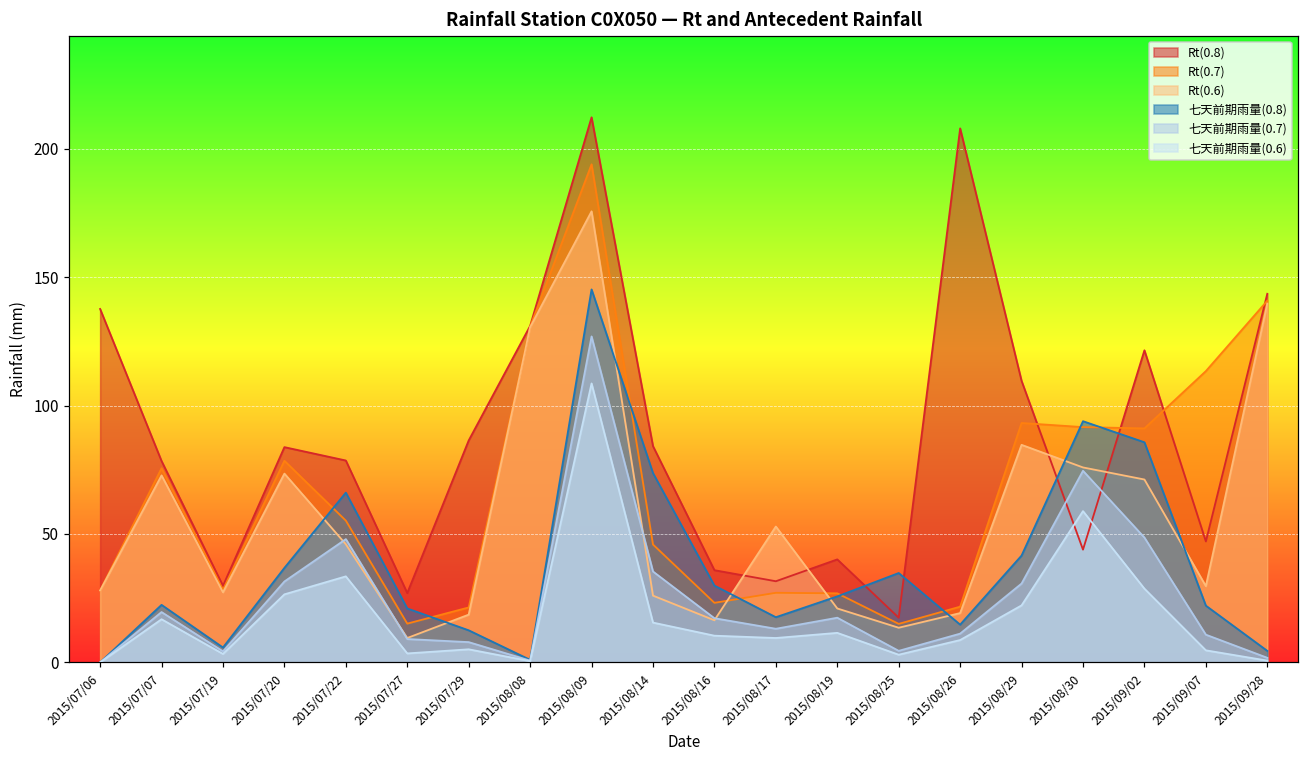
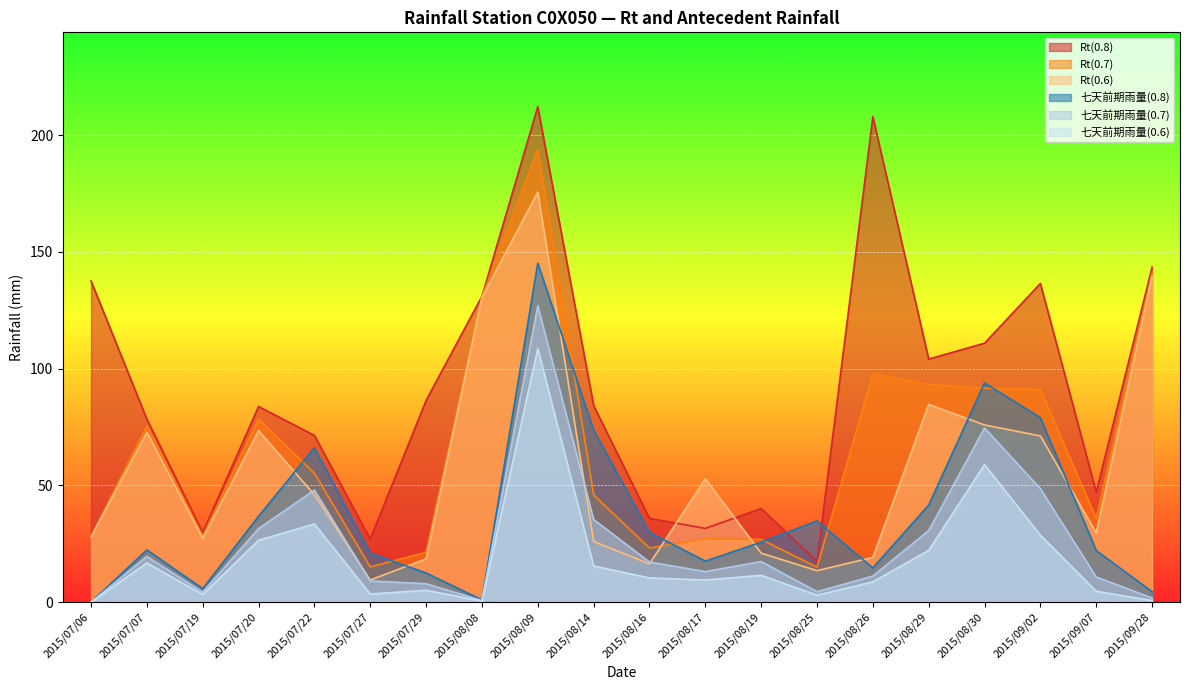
Rt(0.8), 2015/07/22: 79 -> 71
Rt(0.7), 2015/08/26: 22 -> 98
Rt(0.8), 2015/08/29: 110 -> 104
Rt(0.8), 2015/08/30: 44 -> 111
Rt(0.8), 2015/09/02: 122 -> 137
七天前期雨量(0.8), 2015/09/02: 86 -> 79
Rt(0.7), 2015/09/07: 113 -> 36
